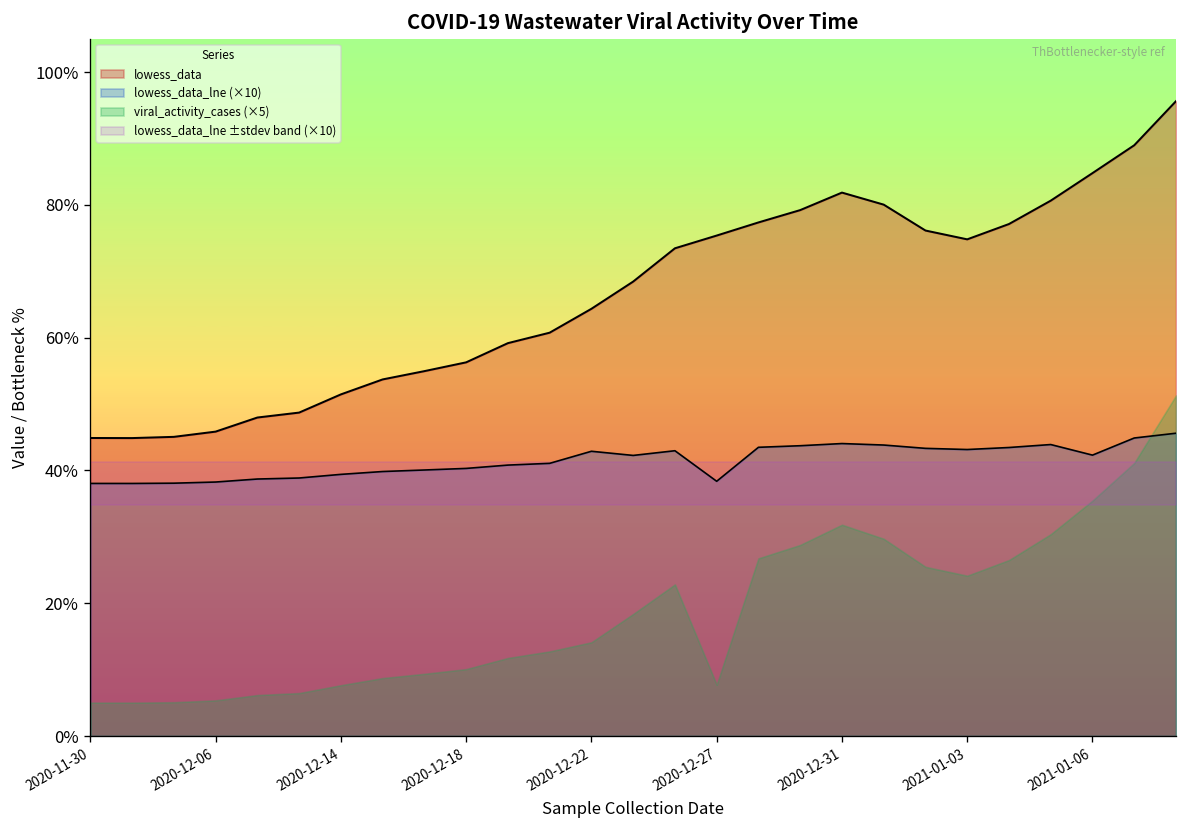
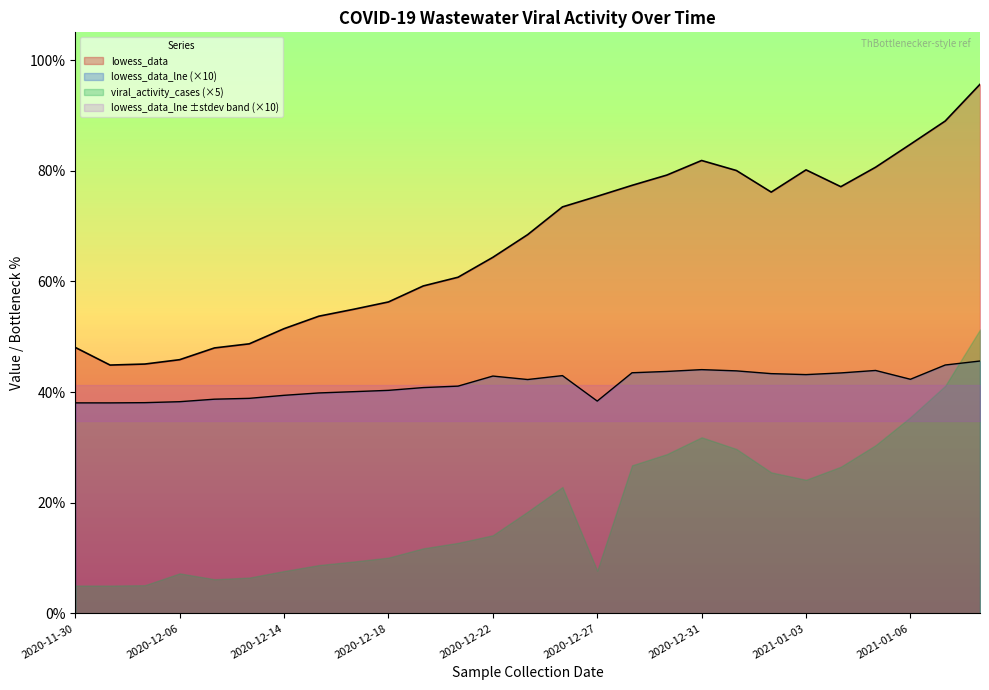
lowess_data, 2020-11-30: 45% -> 48%
viral_activity_cases (×5), 2020-12-06: 5% -> 7%
lowess_data, 2021-01-03: 75% -> 80%
